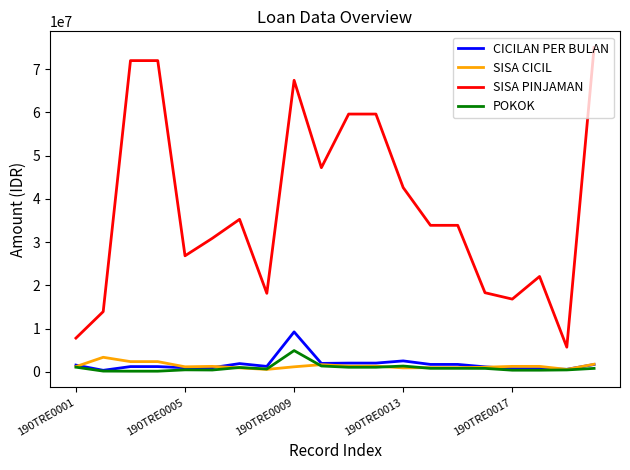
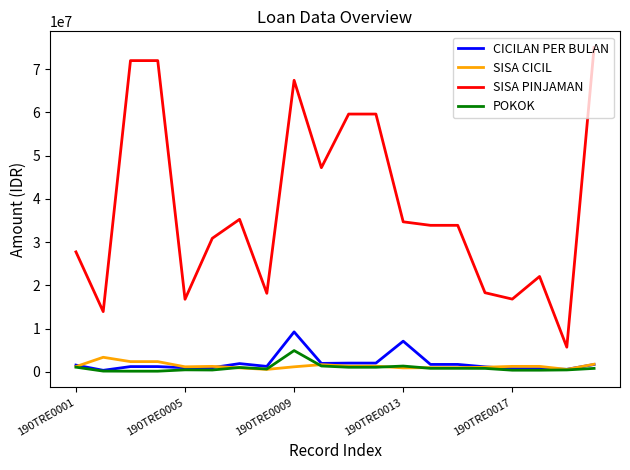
SISA PINJAMAN, 190TRE0001: 8000000 -> 28000000
SISA PINJAMAN, 190TRE0005: 27000000 -> 17000000
CICILAN PER BULAN, 190TRE0013: 3000000 -> 7000000
SISA PINJAMAN, 190TRE0013: 43000000 -> 35000000
